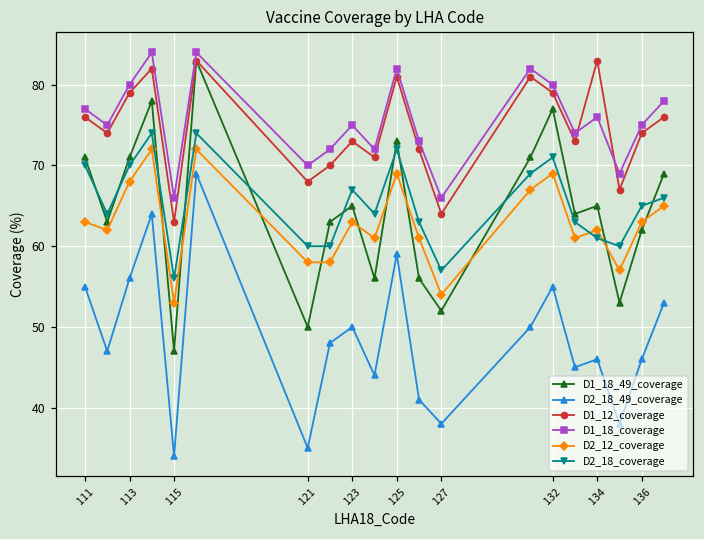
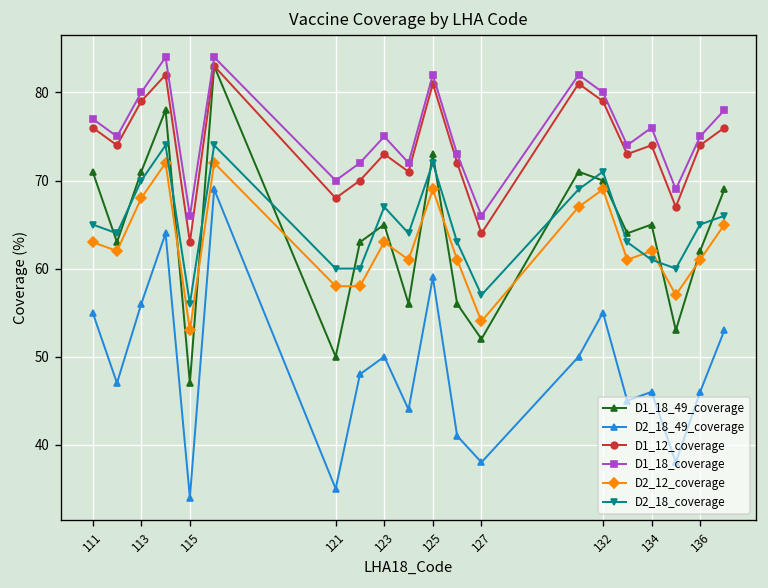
D2_18_coverage, 111: 70 -> 65
D1_18_49_coverage, 132: 77 -> 70
D1_12_coverage, 134: 83 -> 74
D2_12_coverage, 136: 63 -> 61
